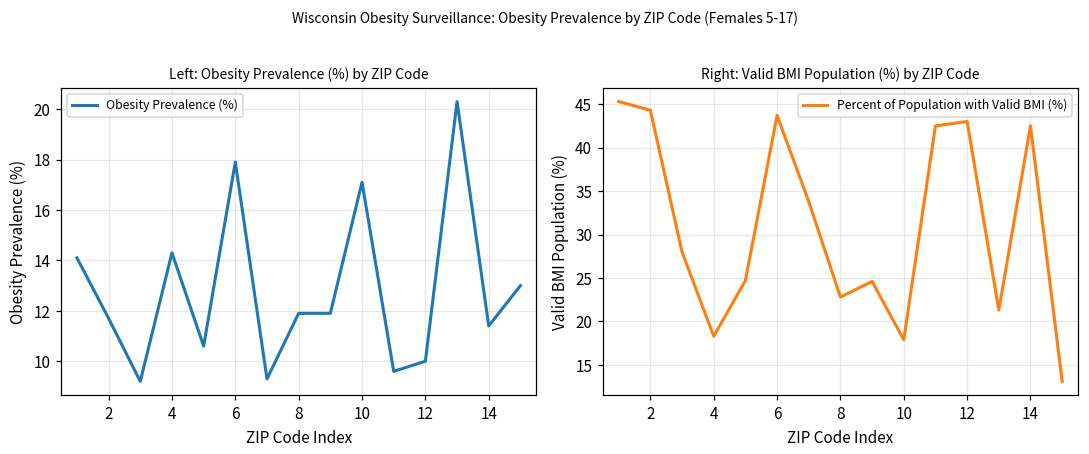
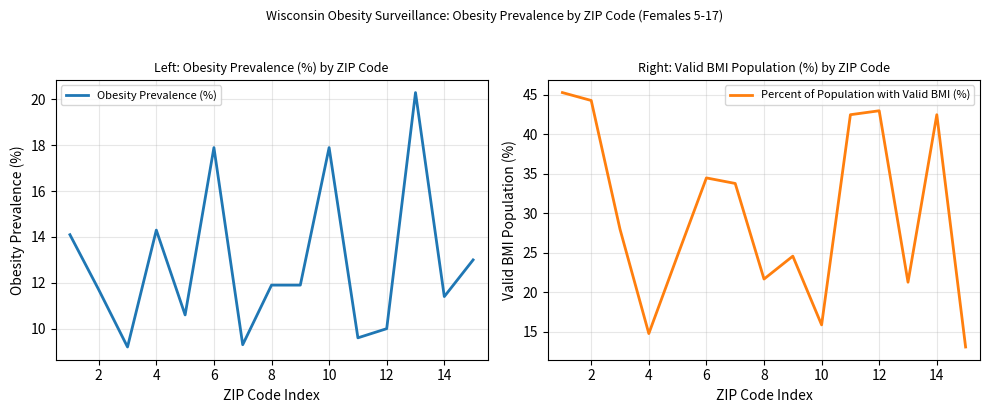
Left: Obesity Prevalence (%) by ZIP Code, 10: 17.1 -> 17.9
Right: Valid BMI Population (%) by ZIP Code, 4: 18 -> 15
Right: Valid BMI Population (%) by ZIP Code, 6: 44 -> 35
Right: Valid BMI Population (%) by ZIP Code, 8: 23 -> 22
Right: Valid BMI Population (%) by ZIP Code, 10: 18 -> 16
